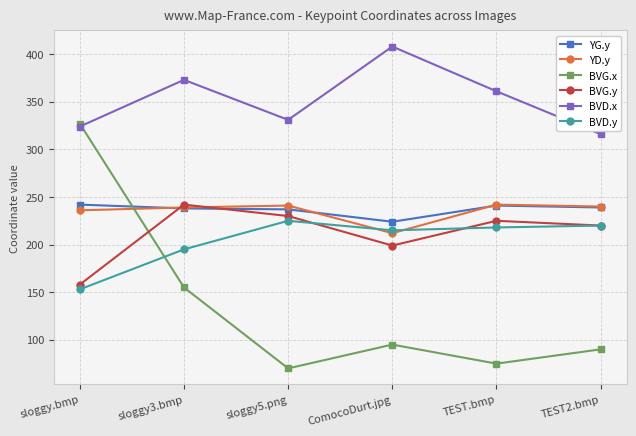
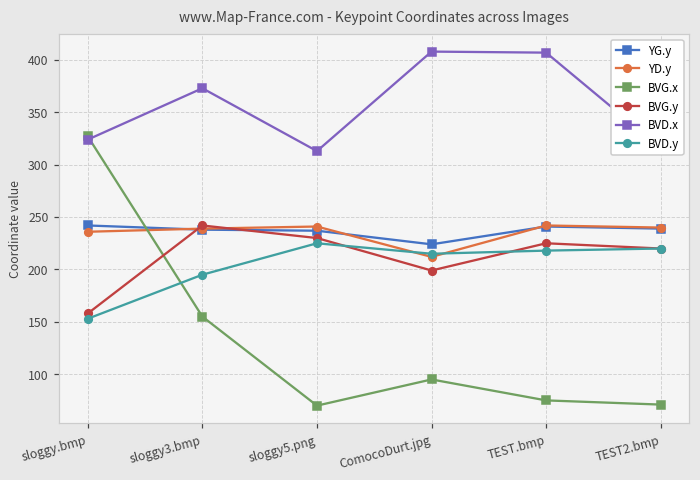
BVD.x, sloggy5.png: 330 -> 310
BVD.x, TEST.bmp: 360 -> 410
BVG.x, TEST2.bmp: 90 -> 70
